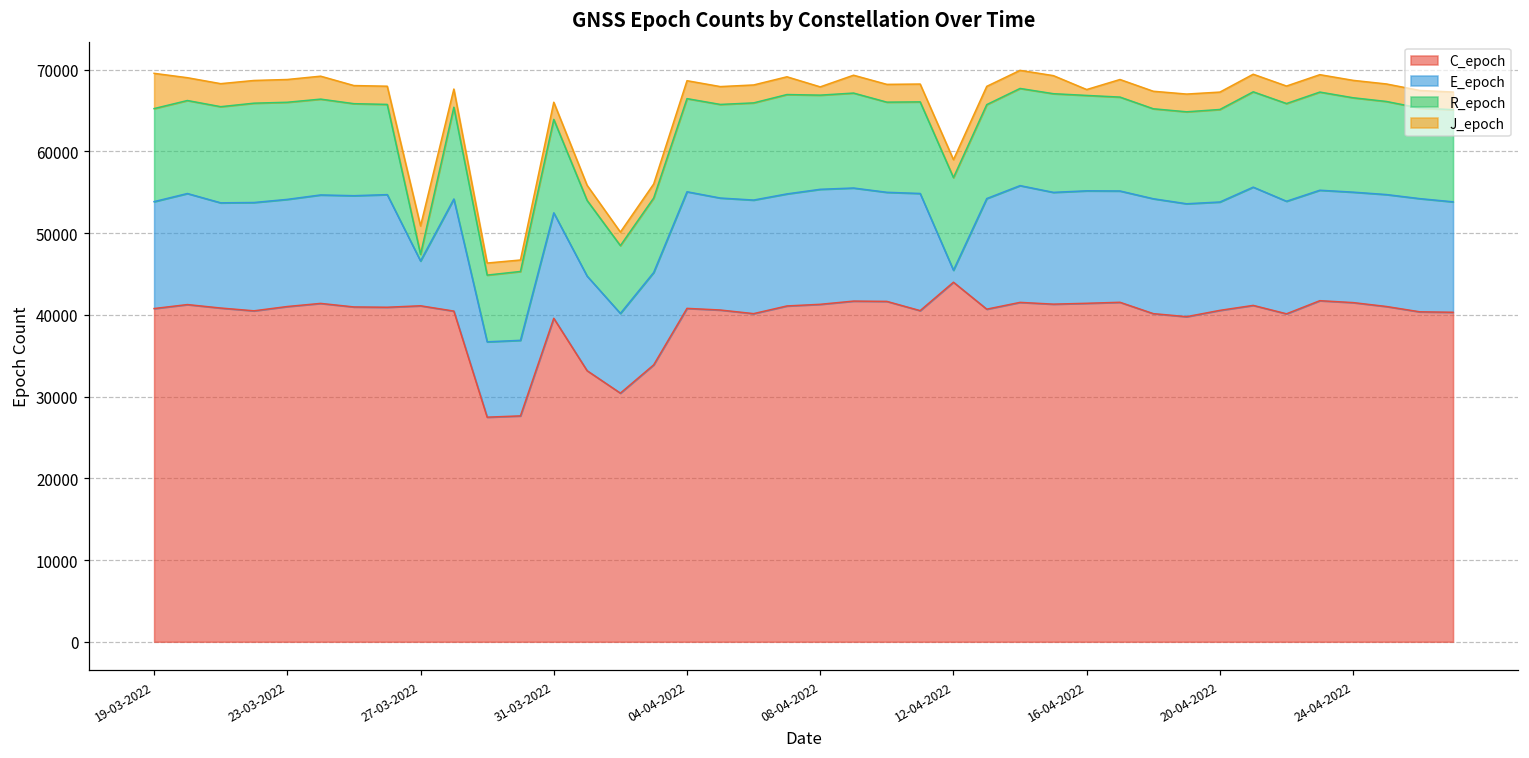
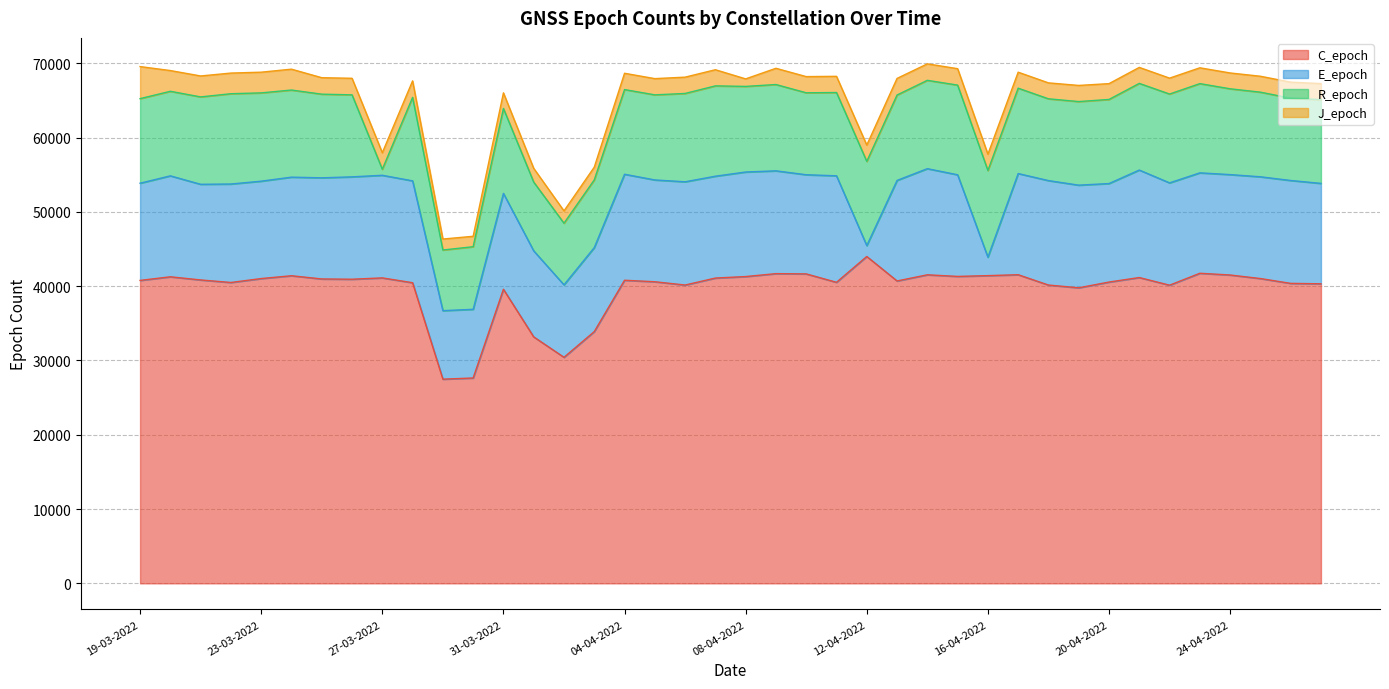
E_epoch, 27-03-2022: 5000 -> 14000
J_epoch, 27-03-2022: 3000 -> 2000
E_epoch, 16-04-2022: 14000 -> 2000
J_epoch, 16-04-2022: 1000 -> 2000
